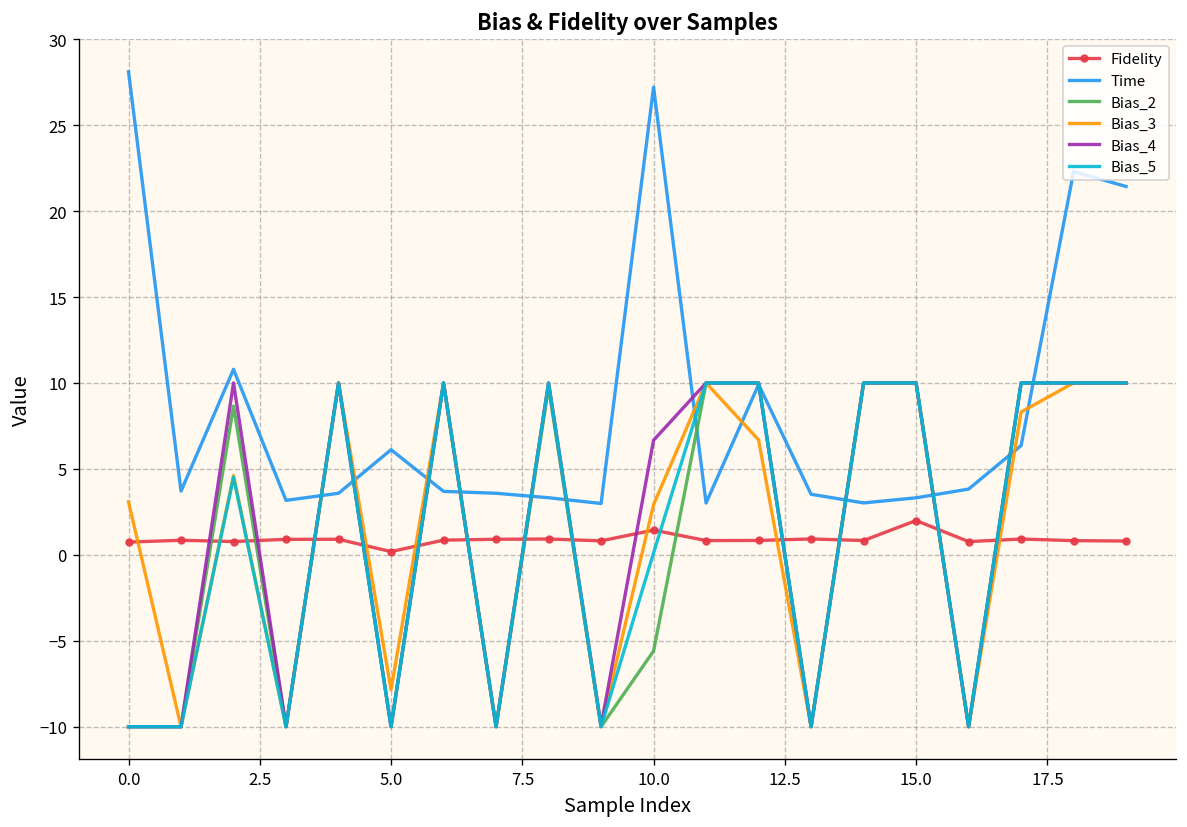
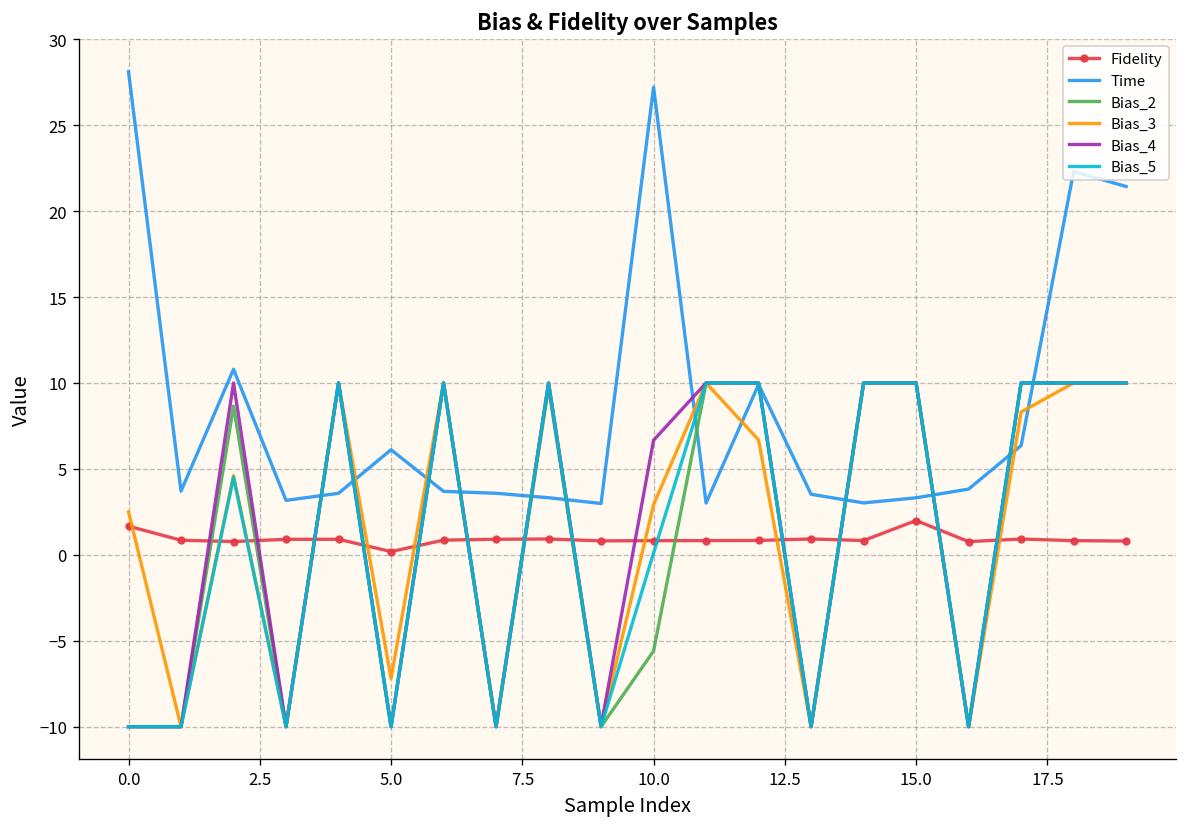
Fidelity, 0.0: 0.7 -> 1.7
Bias_3, 0.0: 3.1 -> 2.5
Bias_3, 5.0: -7.9 -> -7.2
Fidelity, 10.0: 1.4 -> 0.8
